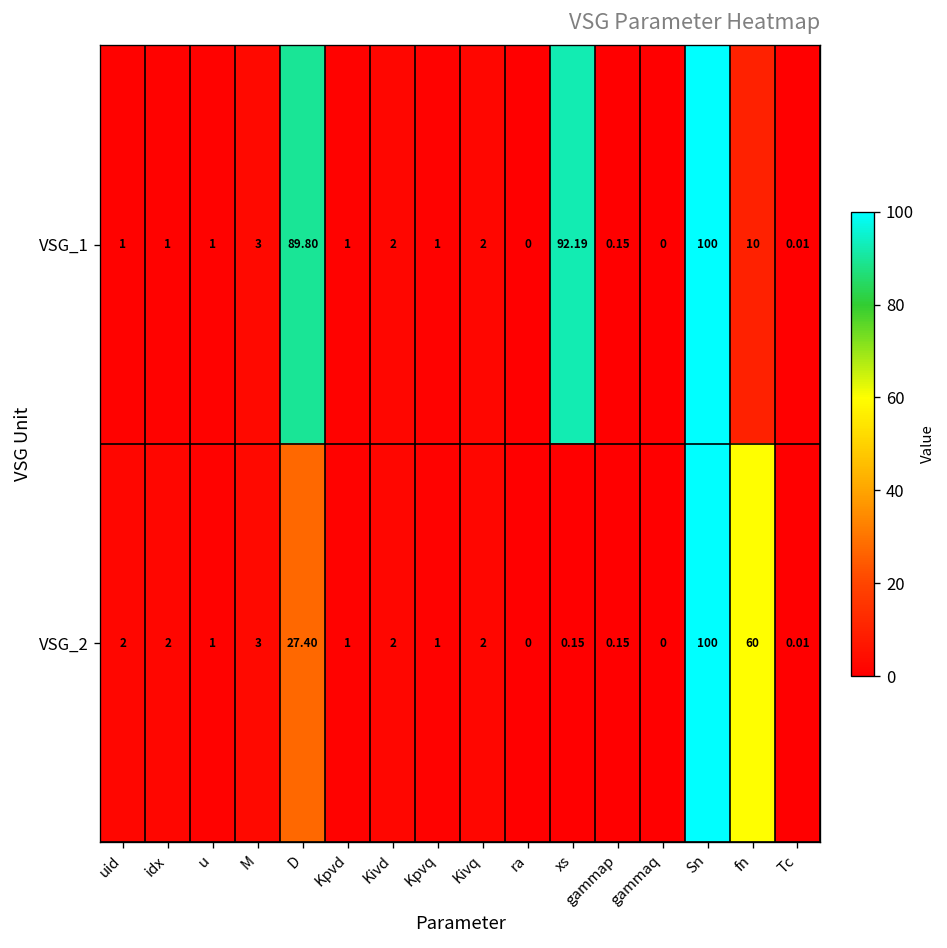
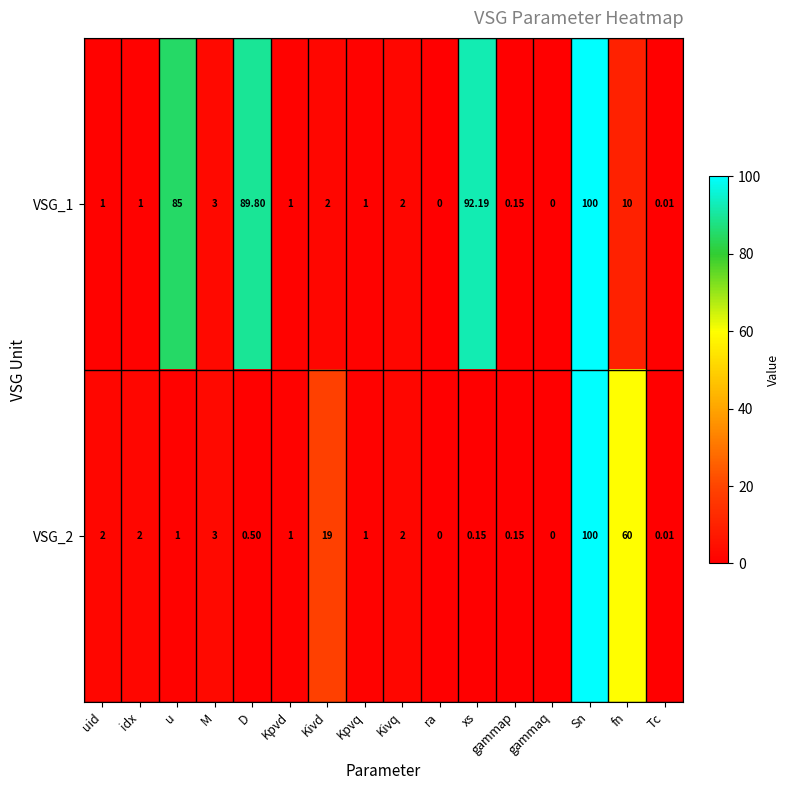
VSG_1, u: 1 -> 85
VSG_2, D: 27.40 -> 0.50
VSG_2, Kivd: 2 -> 19
